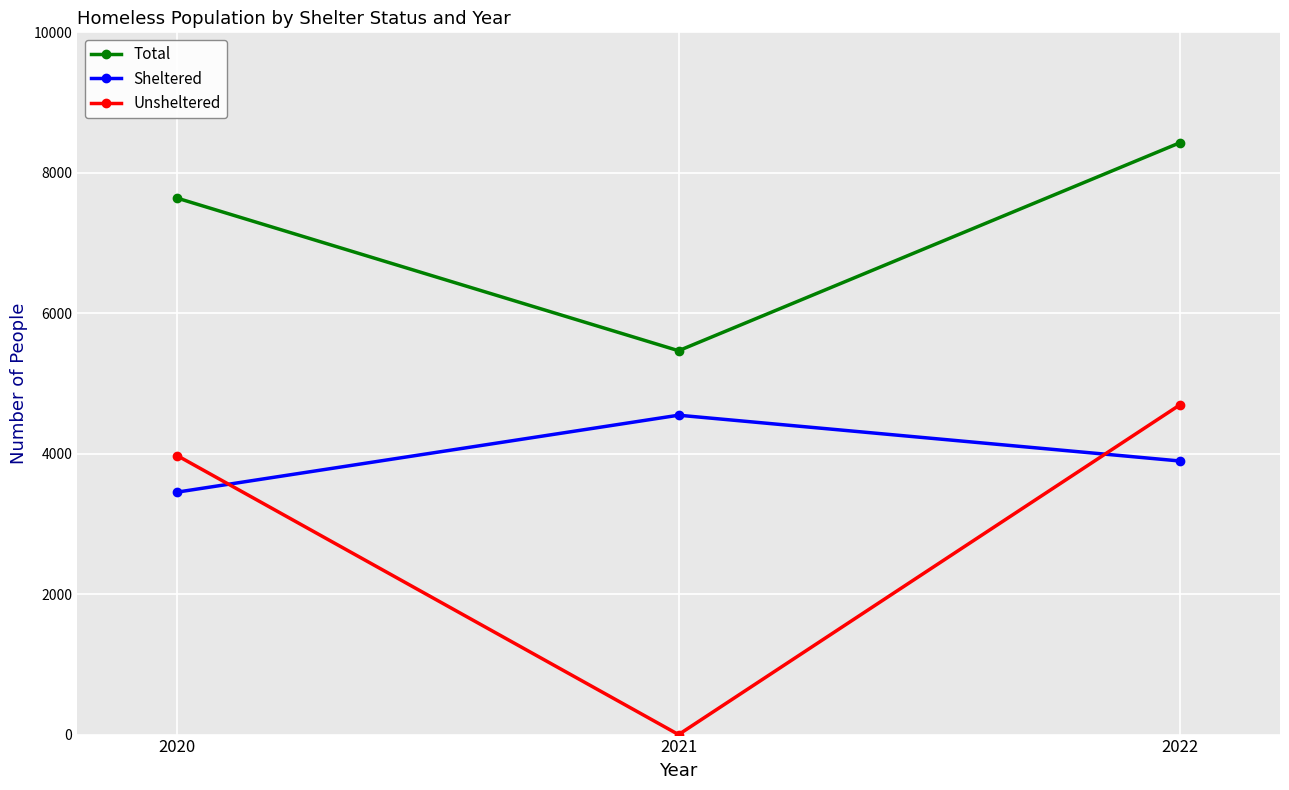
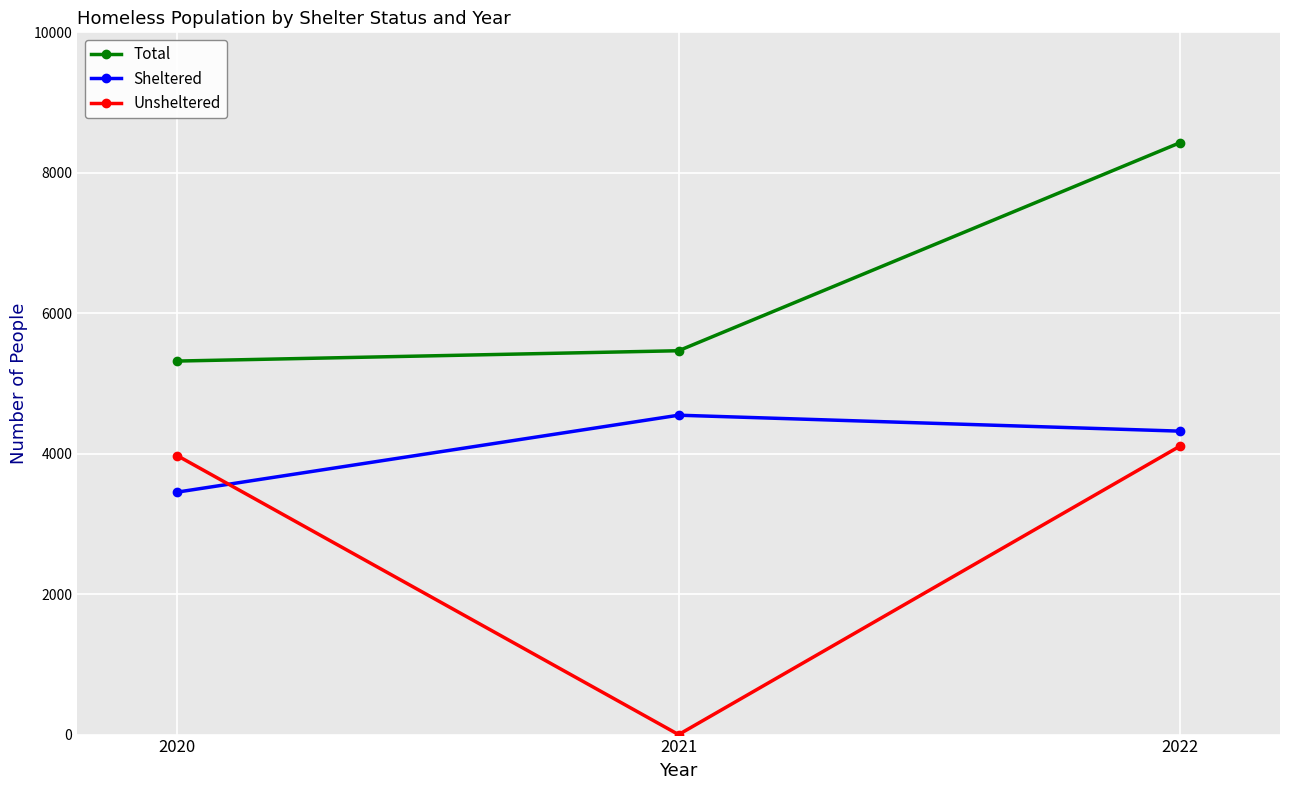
Total, 2020: 7600 -> 5300
Sheltered, 2022: 3900 -> 4300
Unsheltered, 2022: 4700 -> 4100
